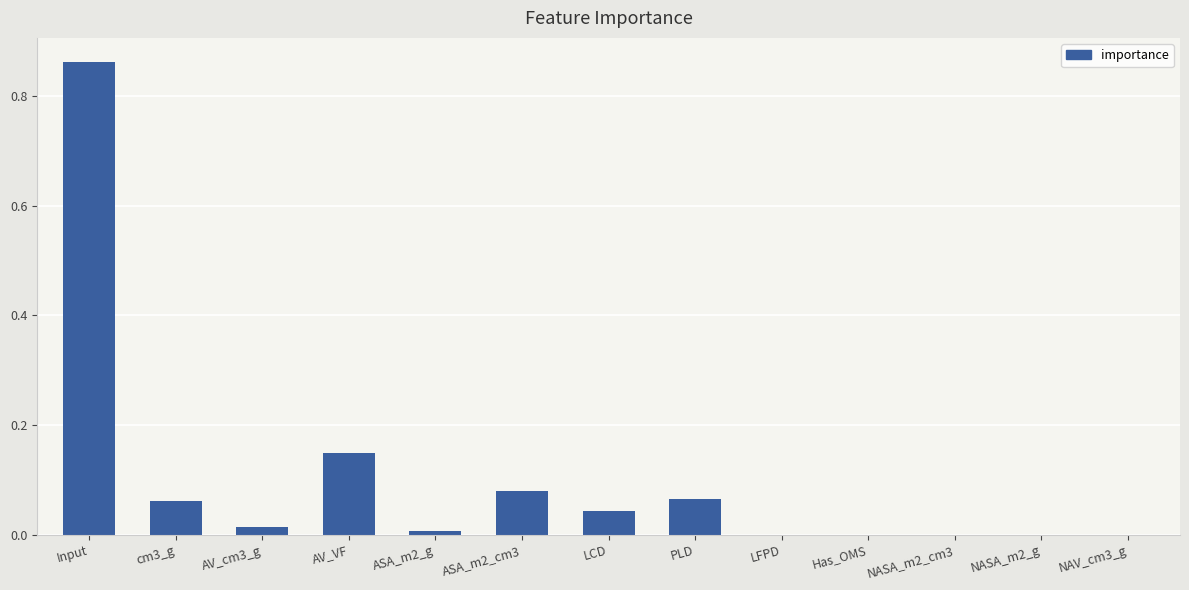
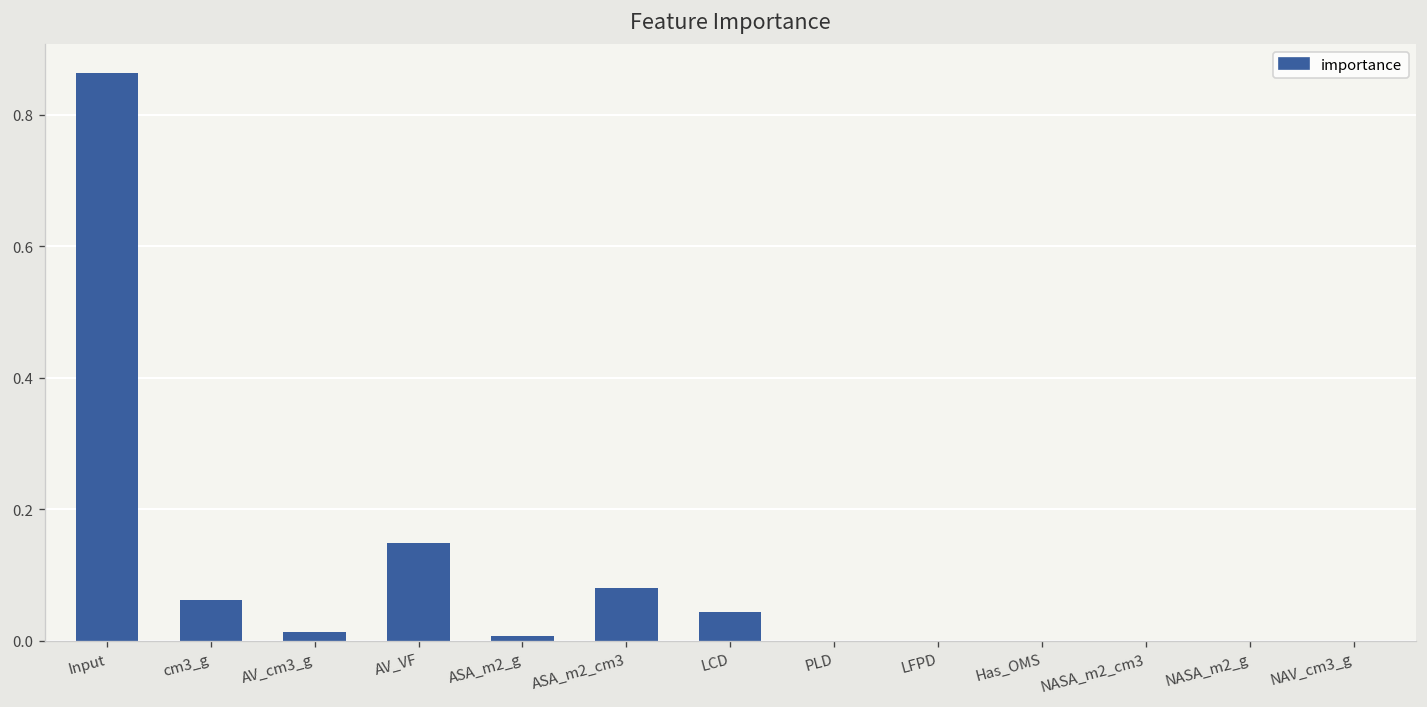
PLD: 0.07 -> 0.00
